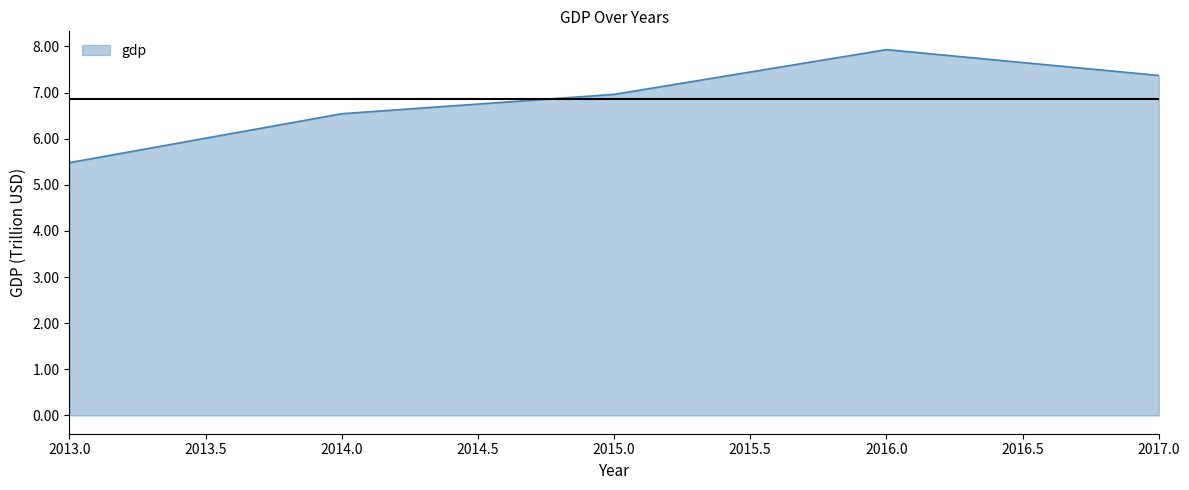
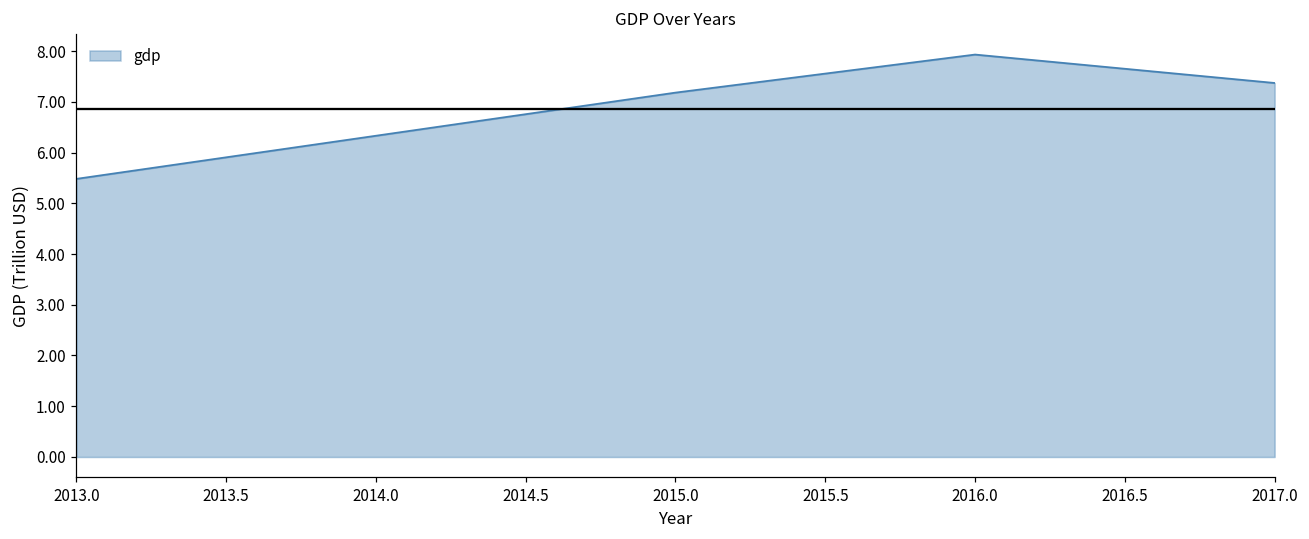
2014.0: 6.5 -> 6.3
2015.0: 7.0 -> 7.2
